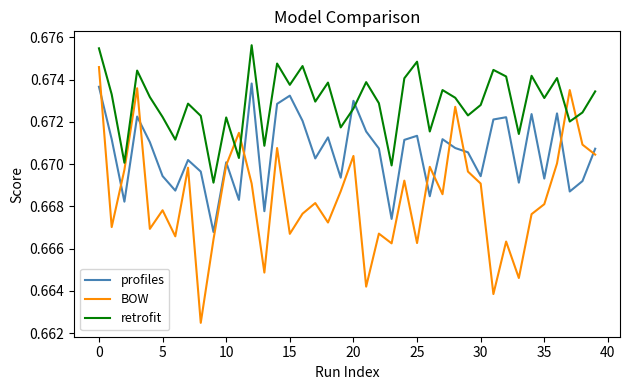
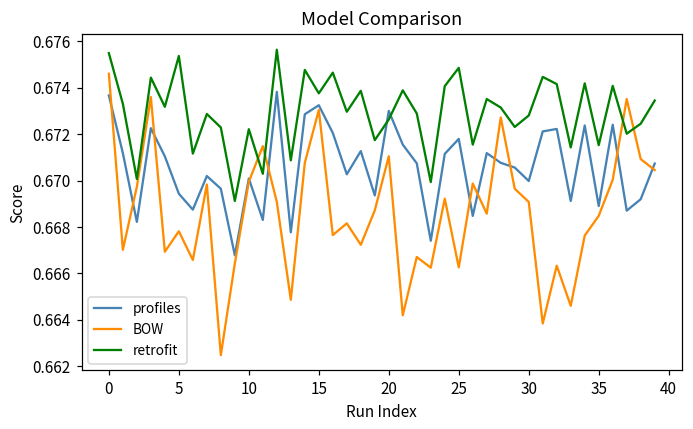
retrofit, 5: 0.6722 -> 0.6754
BOW, 15: 0.6667 -> 0.6730
BOW, 20: 0.6704 -> 0.6710
profiles, 25: 0.6713 -> 0.6718
profiles, 30: 0.6694 -> 0.6700
profiles, 35: 0.6693 -> 0.6689
BOW, 35: 0.6681 -> 0.6685
retrofit, 35: 0.6731 -> 0.6715
